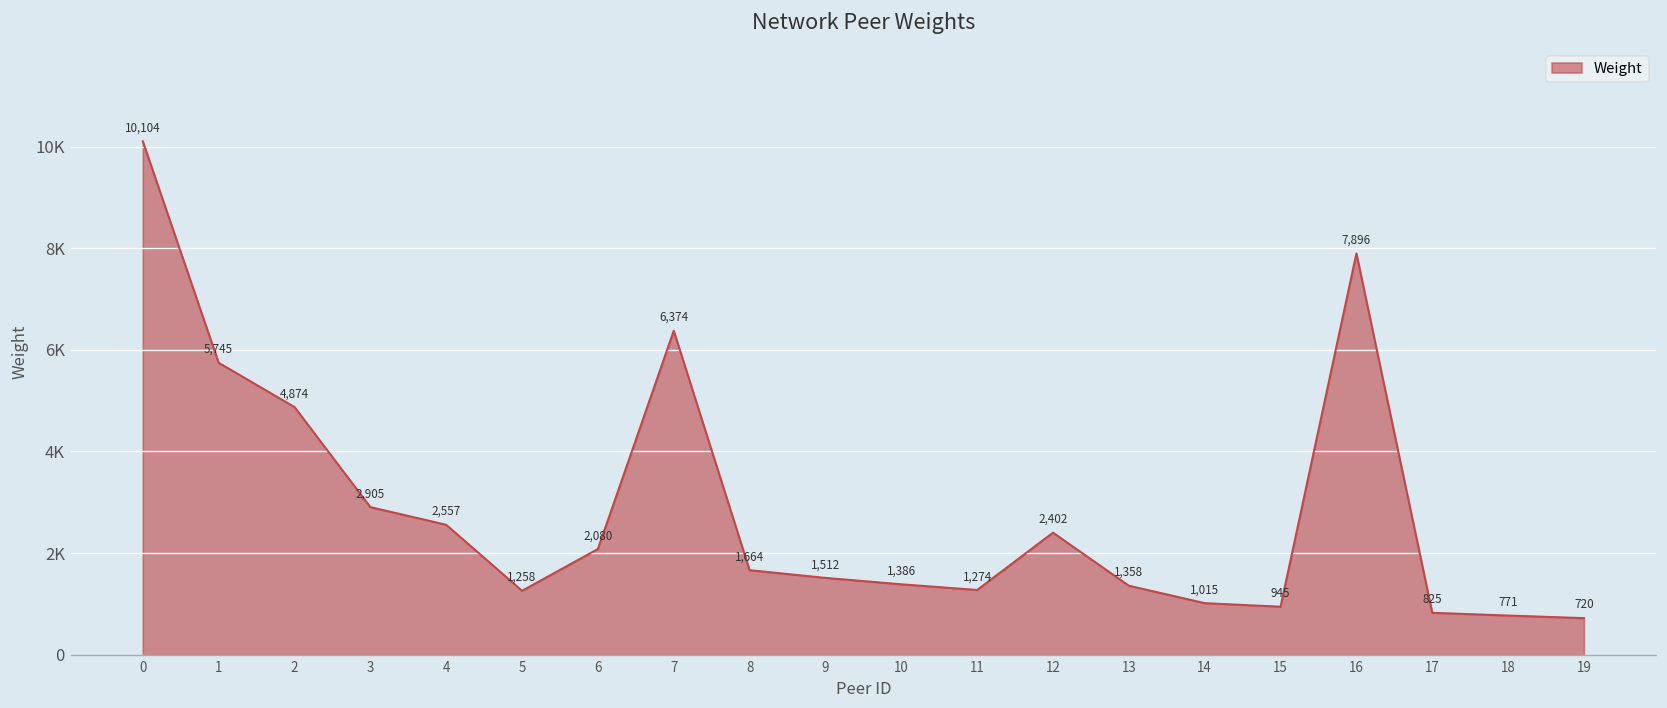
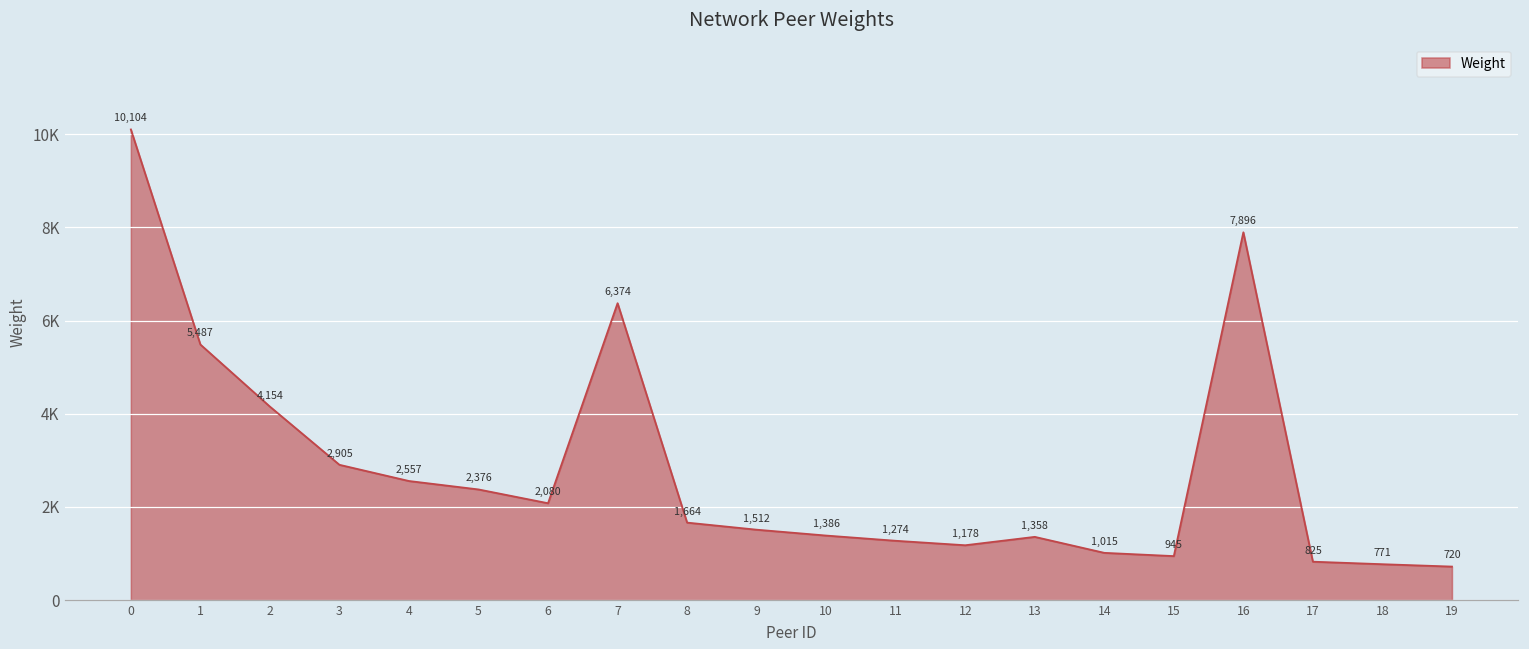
1: 5,745 -> 5,487
2: 4,874 -> 4,154
5: 1,258 -> 2,376
12: 2,402 -> 1,178
